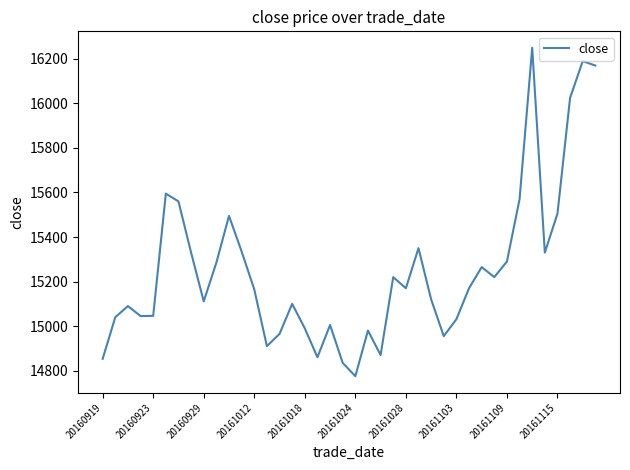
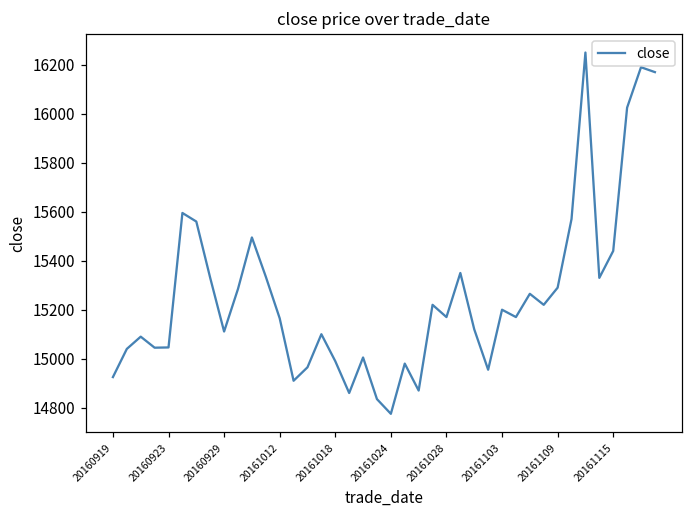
20160919: 14850 -> 14930
20161103: 15030 -> 15200
20161115: 15510 -> 15440
